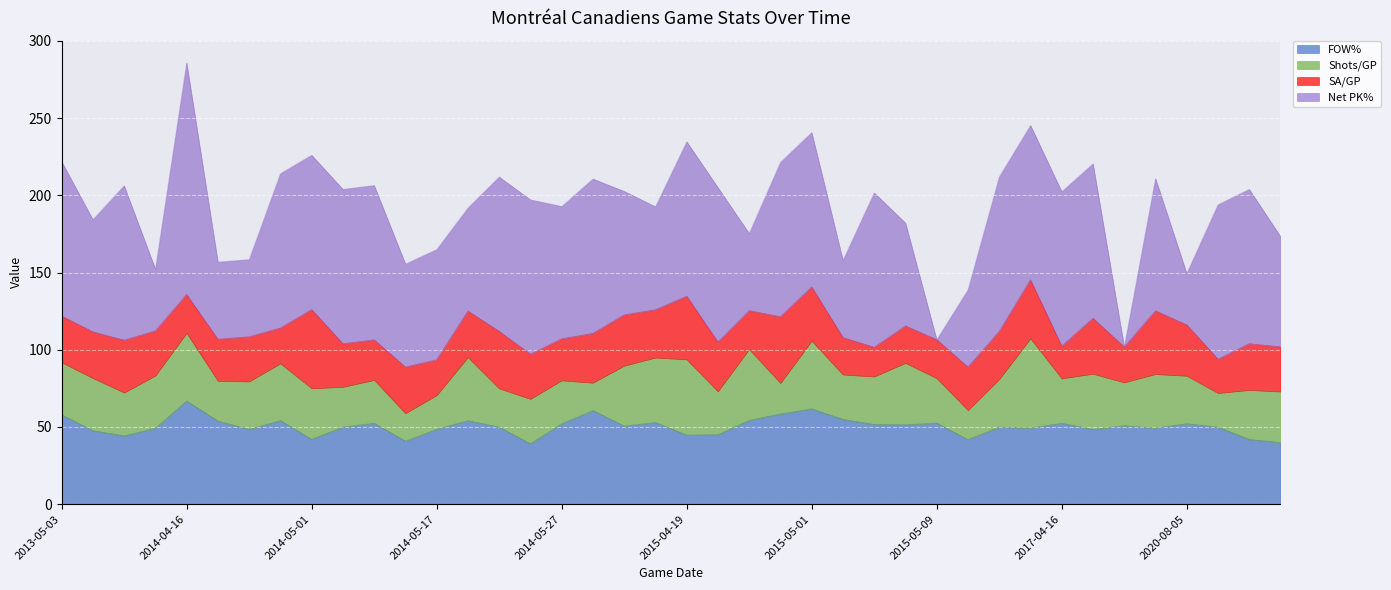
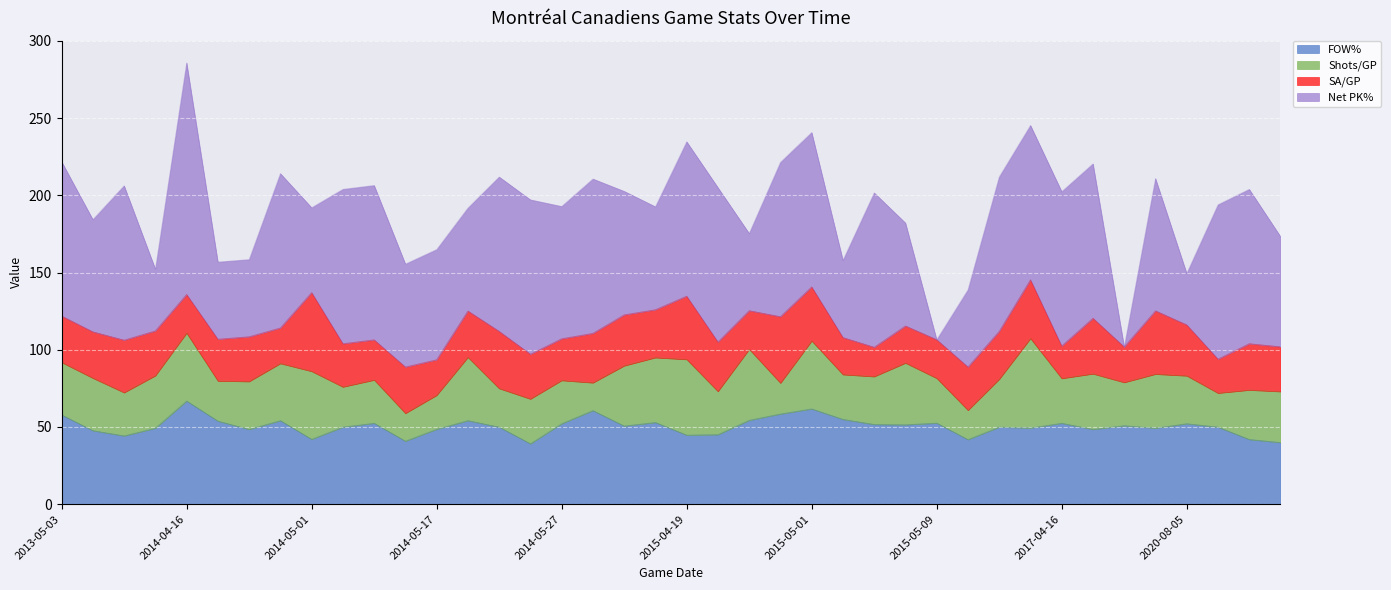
Shots/GP, 2014-05-01: 33 -> 44
Net PK%, 2014-05-01: 100 -> 55
